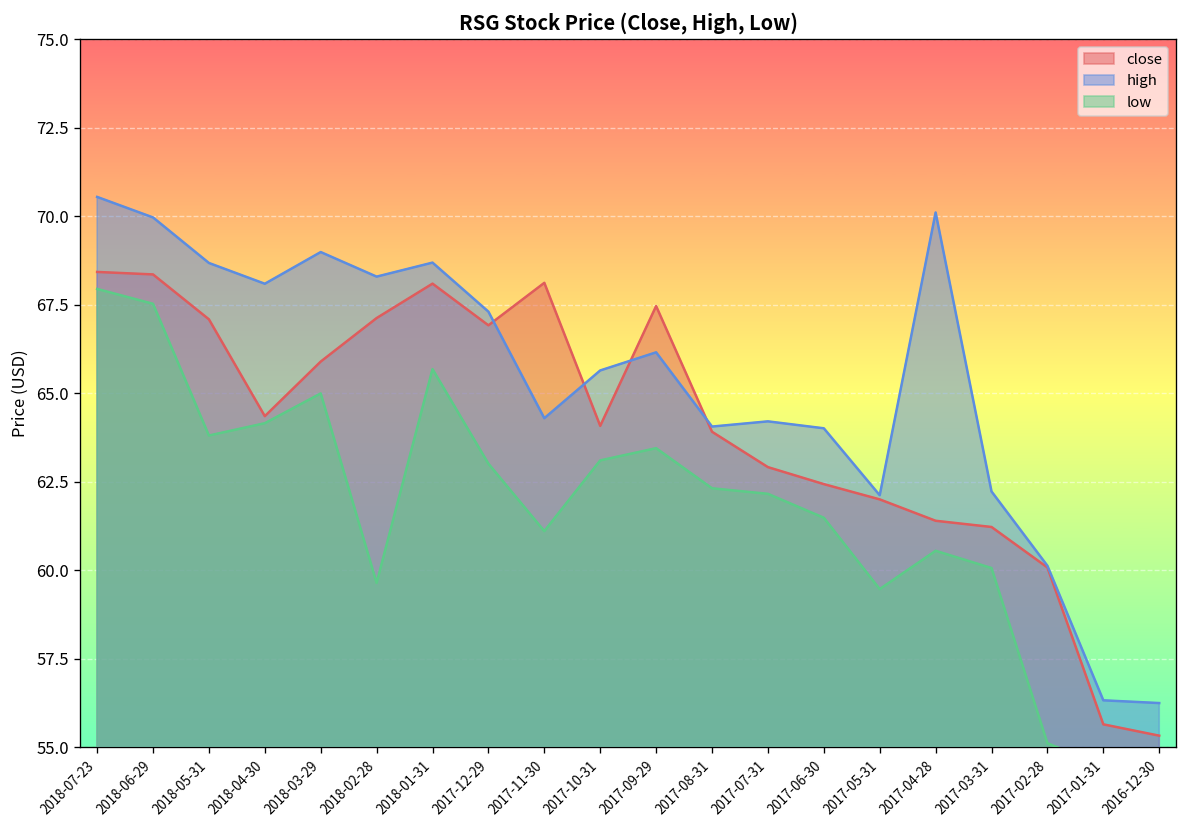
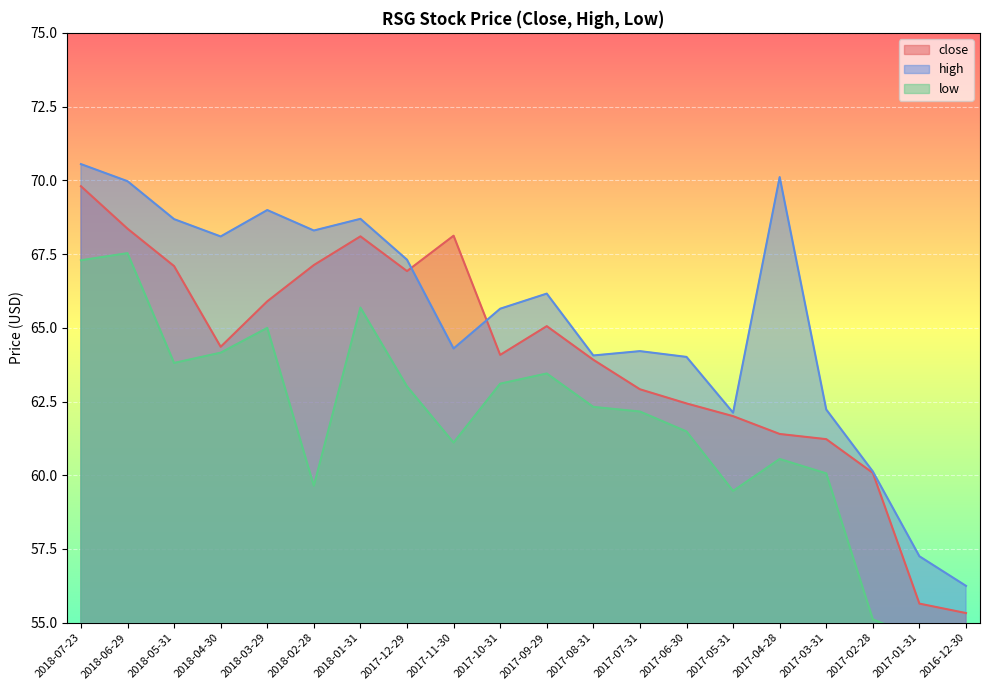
close, 2018-07-23: 68.4 -> 69.8
low, 2018-07-23: 68.0 -> 67.3
close, 2017-09-29: 67.5 -> 65.1
high, 2017-01-31: 56.3 -> 57.3
